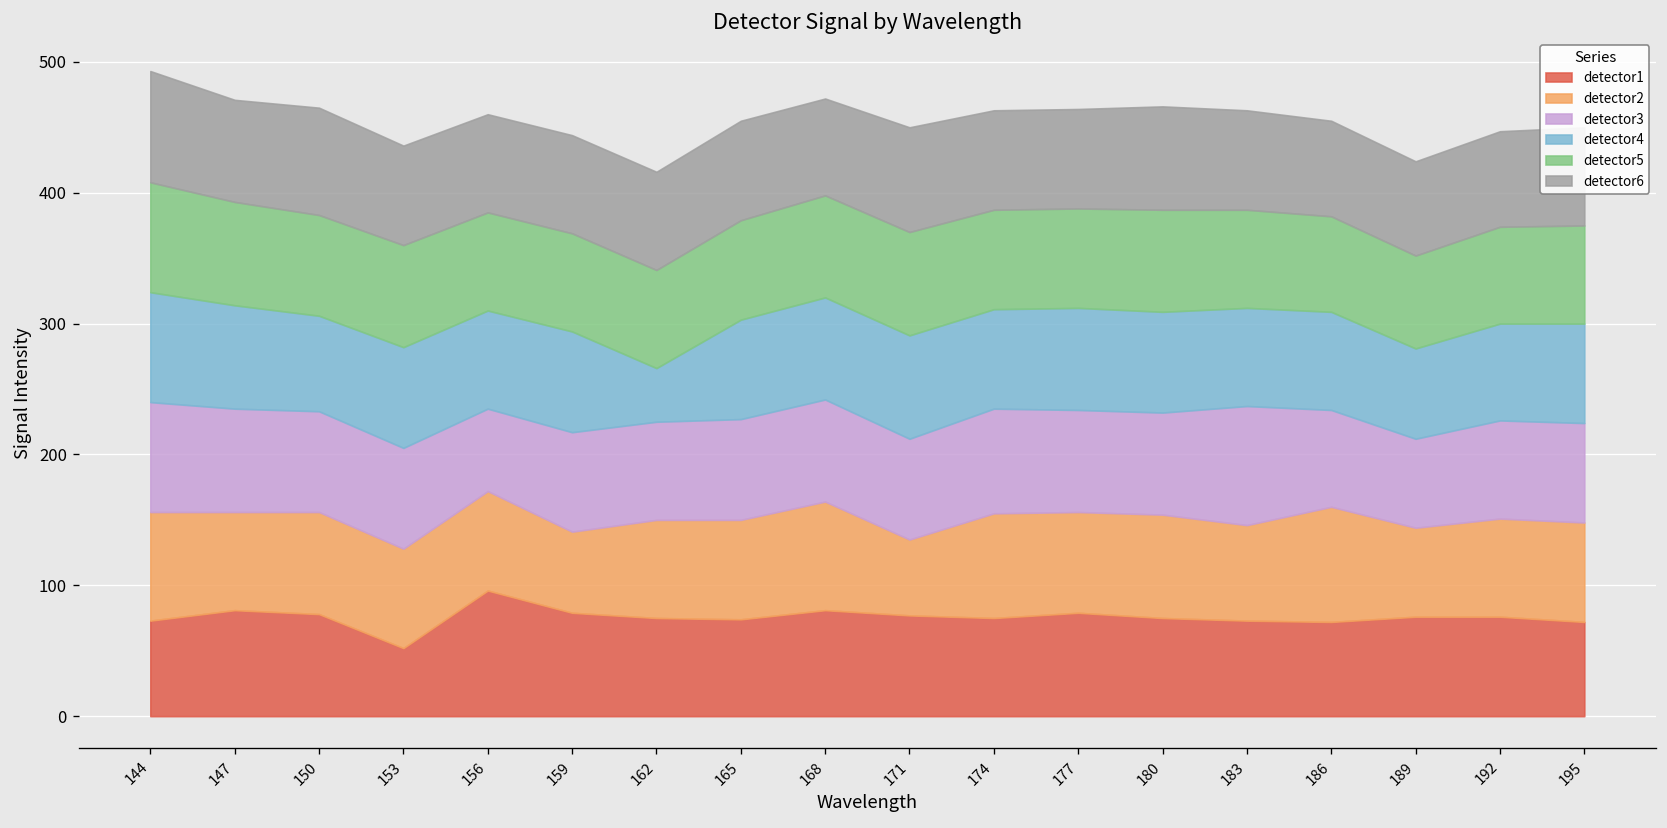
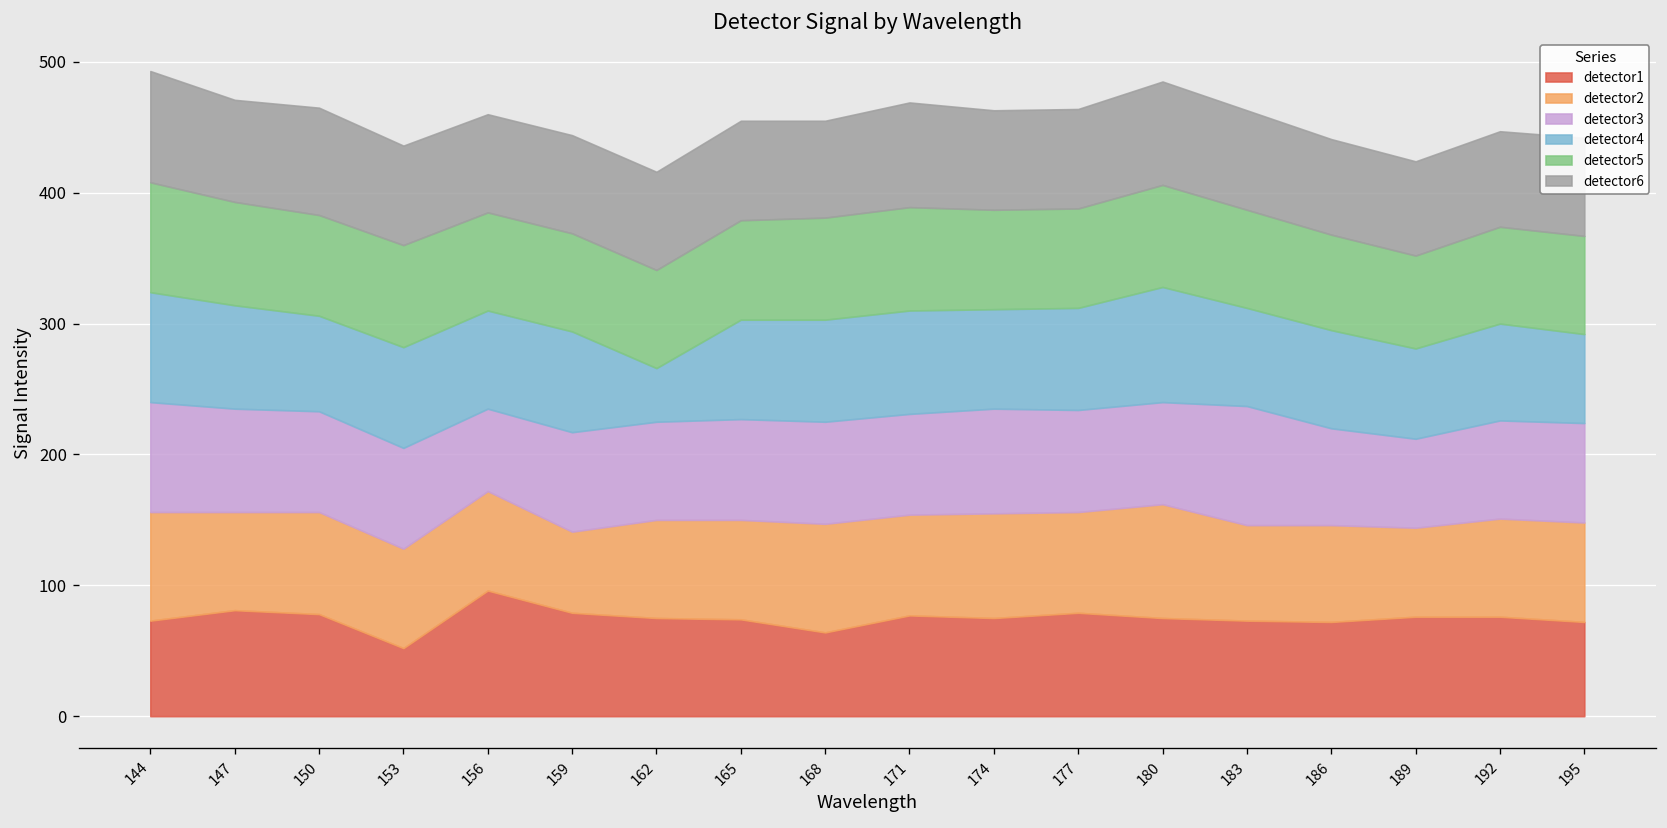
detector1, 168: 81 -> 64
detector2, 171: 58 -> 77
detector2, 180: 79 -> 87
detector4, 180: 77 -> 88
detector2, 186: 88 -> 74
detector4, 195: 76 -> 68
